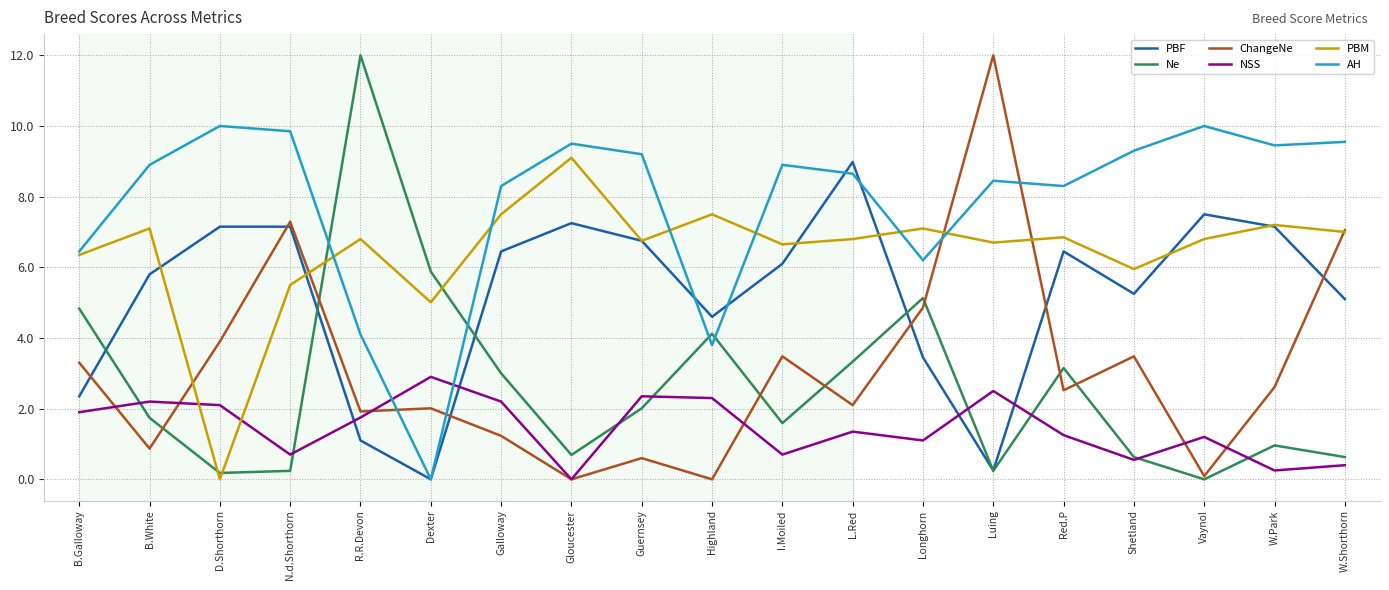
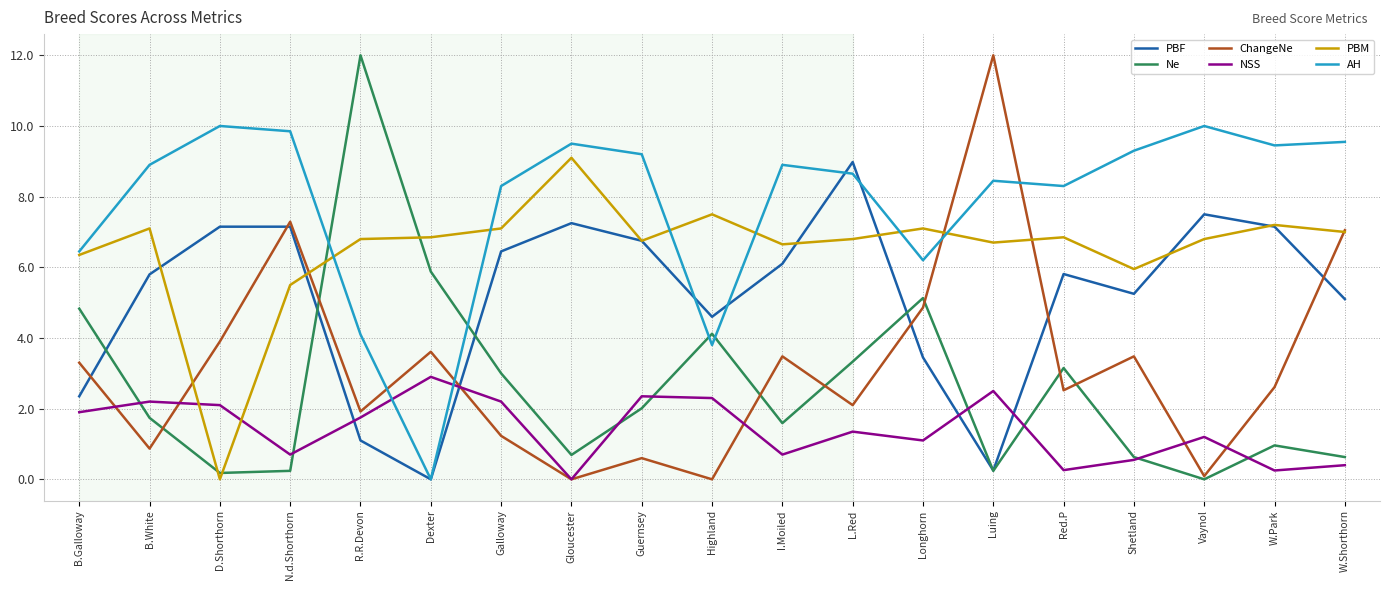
ChangeNe, Dexter: 2.0 -> 3.6
PBM, Dexter: 5.0 -> 6.9
PBM, Galloway: 7.5 -> 7.1
PBF, Red.P: 6.5 -> 5.8
NSS, Red.P: 1.3 -> 0.3
